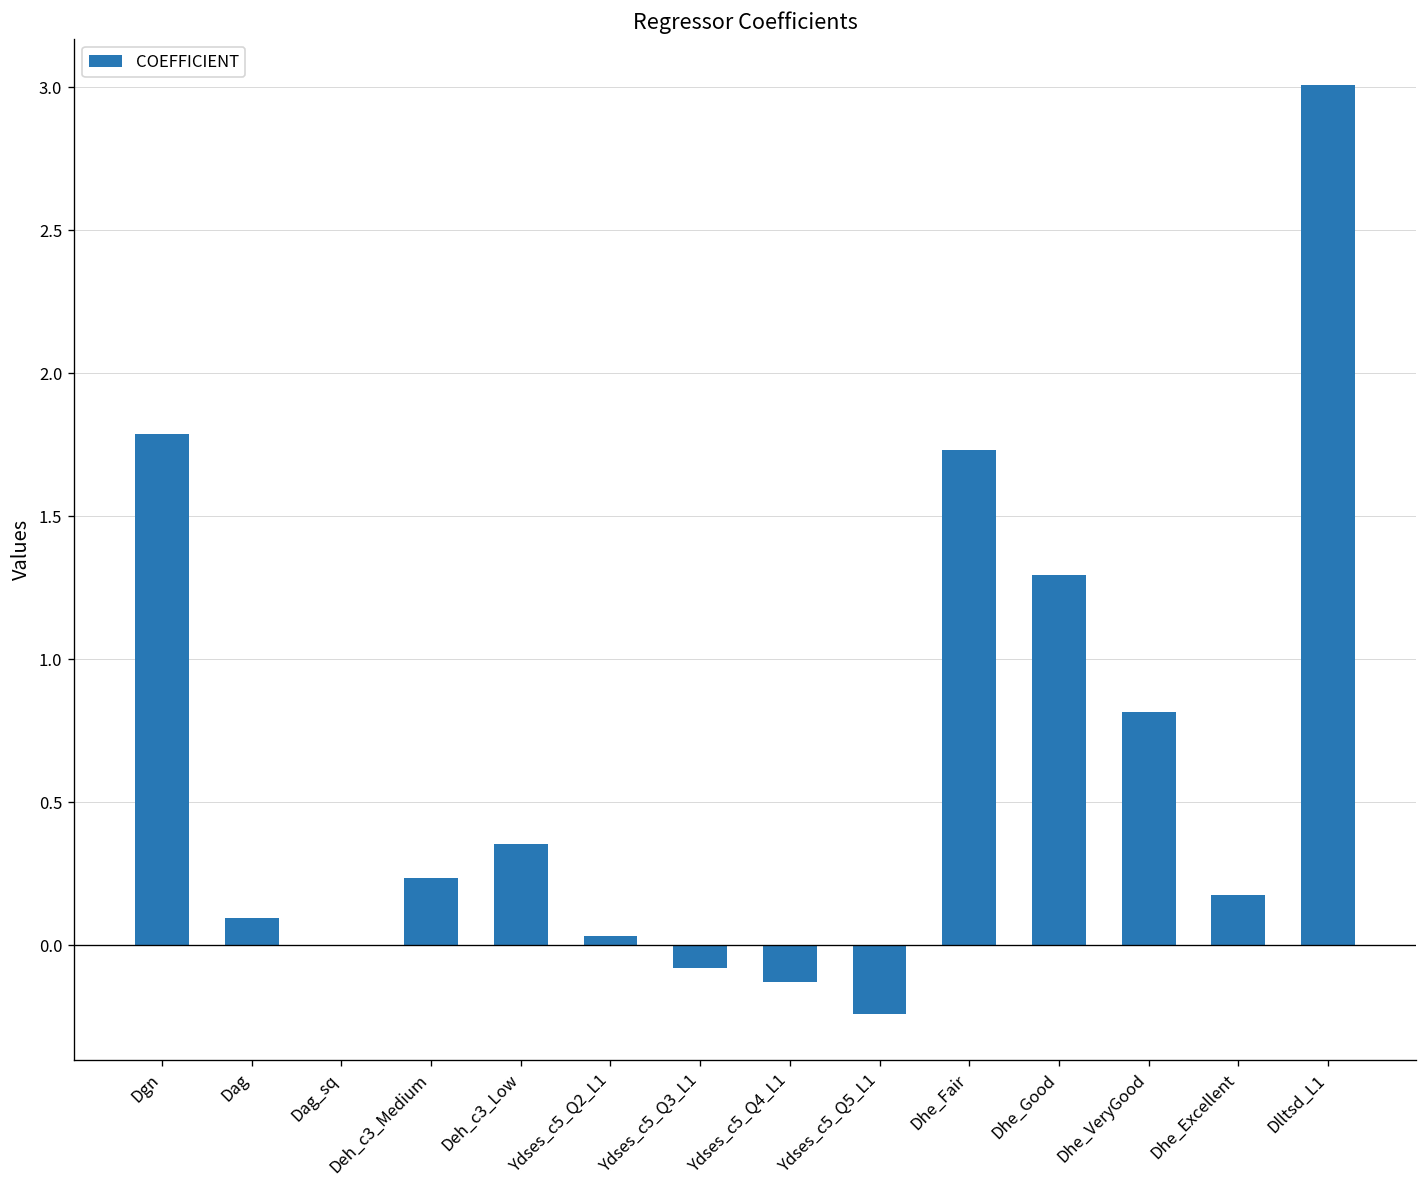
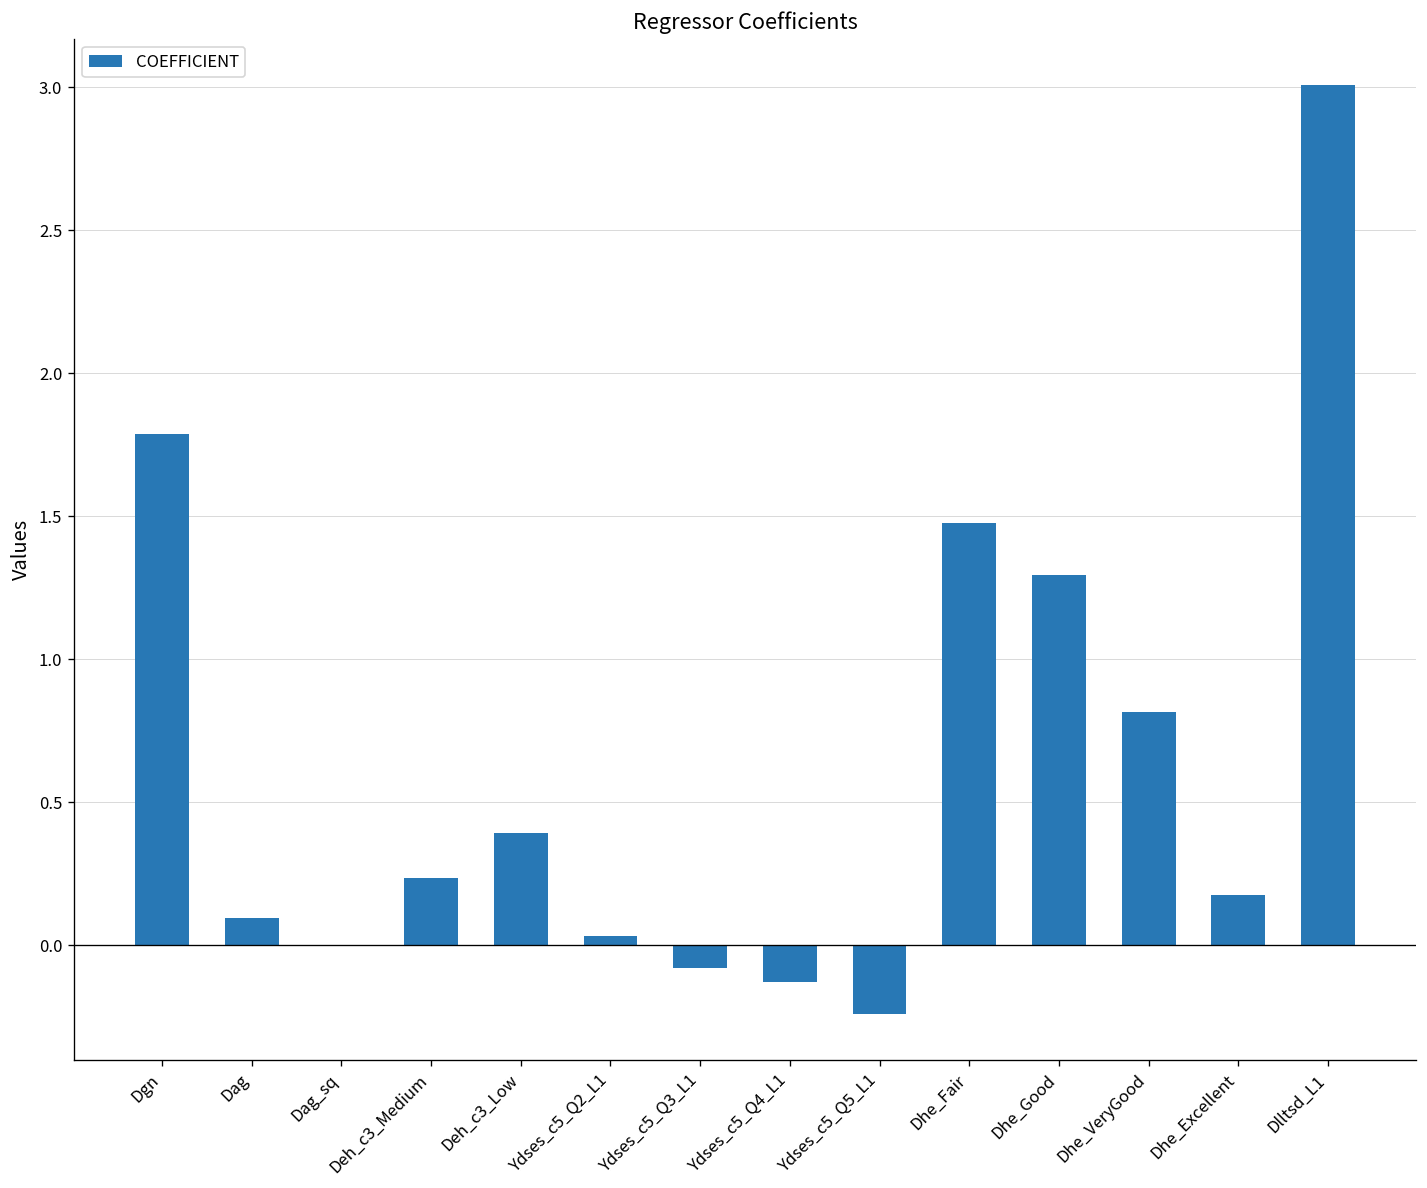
Deh_c3_Low: 0.36 -> 0.39
Dhe_Fair: 1.73 -> 1.48
